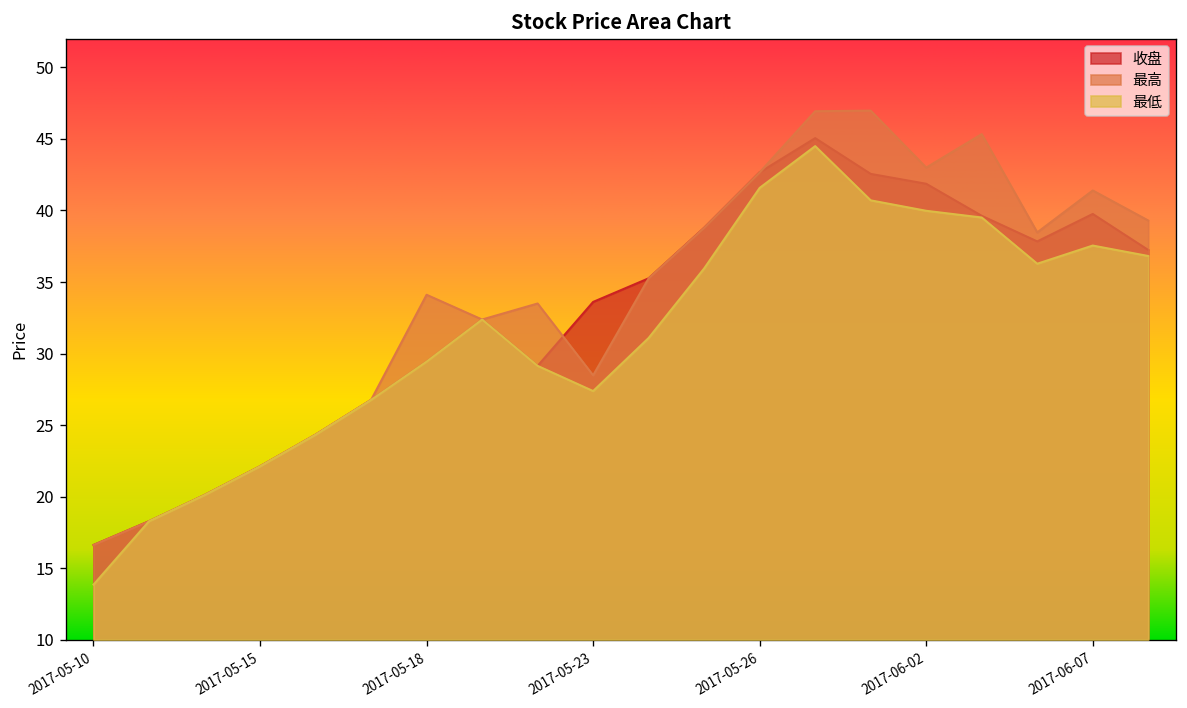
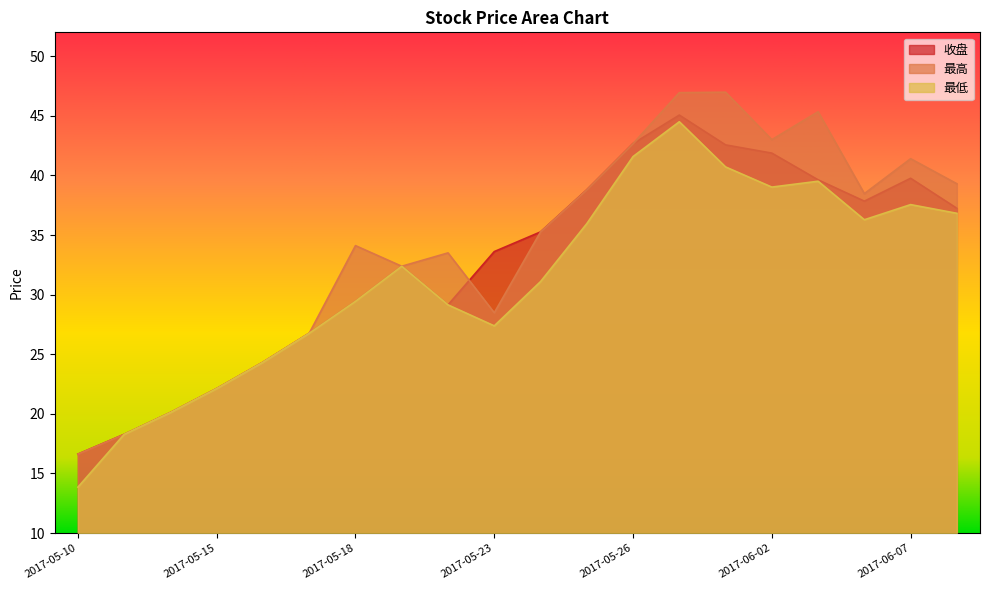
最低, 2017-06-02: 40.0 -> 39.0
